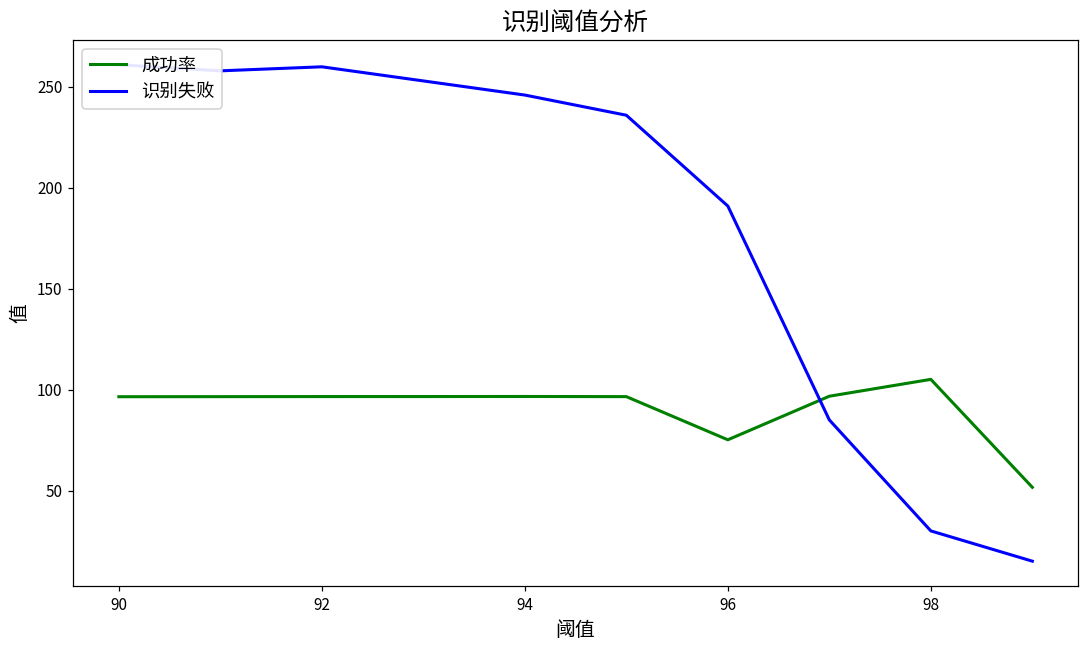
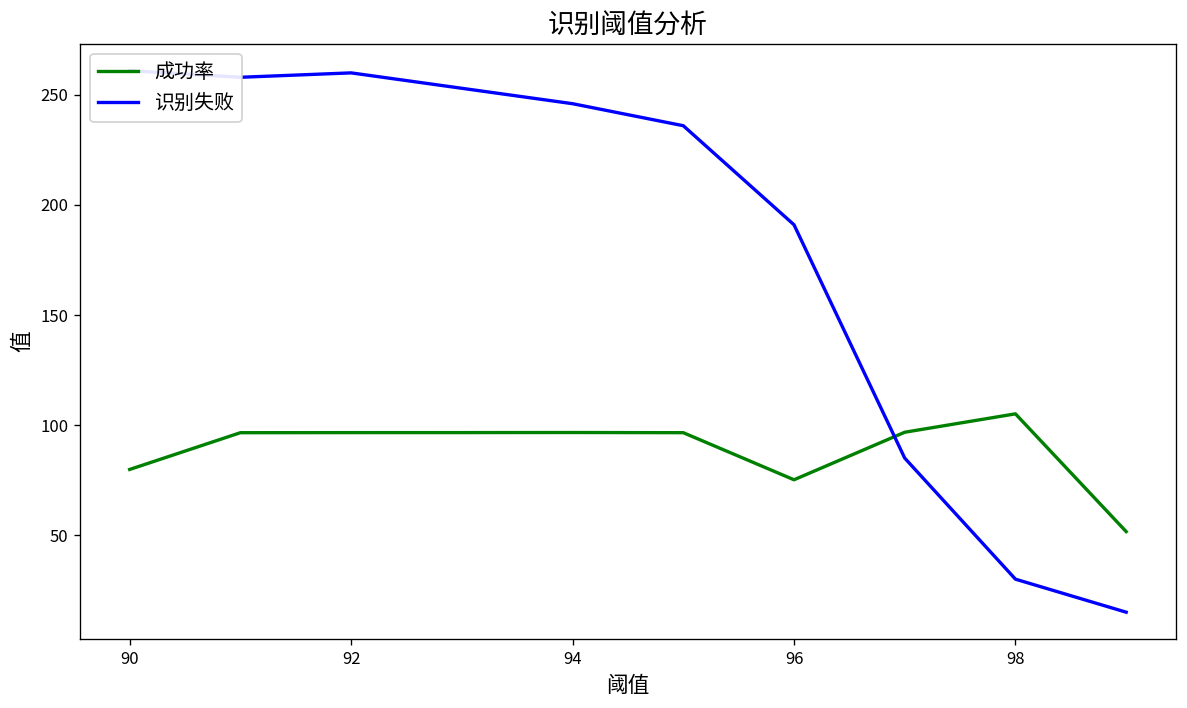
成功率, 90: 96 -> 80
